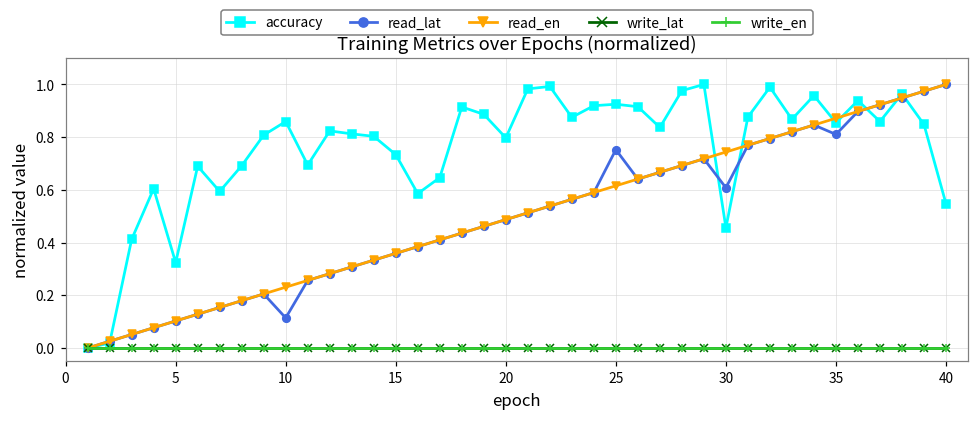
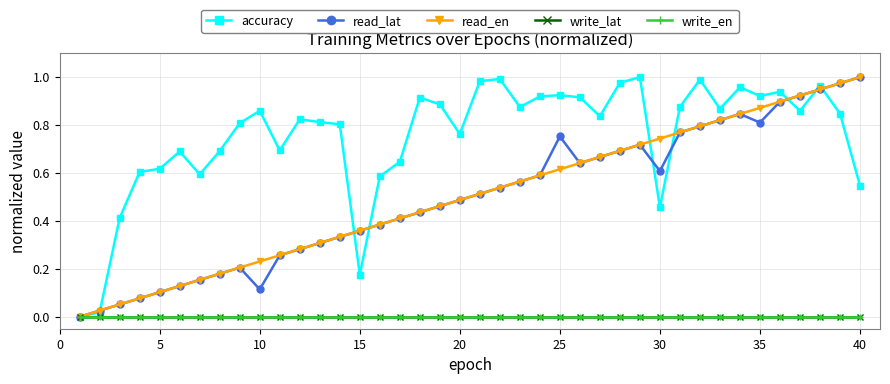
accuracy, 5: 0.32 -> 0.62
accuracy, 15: 0.73 -> 0.18
accuracy, 20: 0.80 -> 0.76
accuracy, 35: 0.85 -> 0.92
